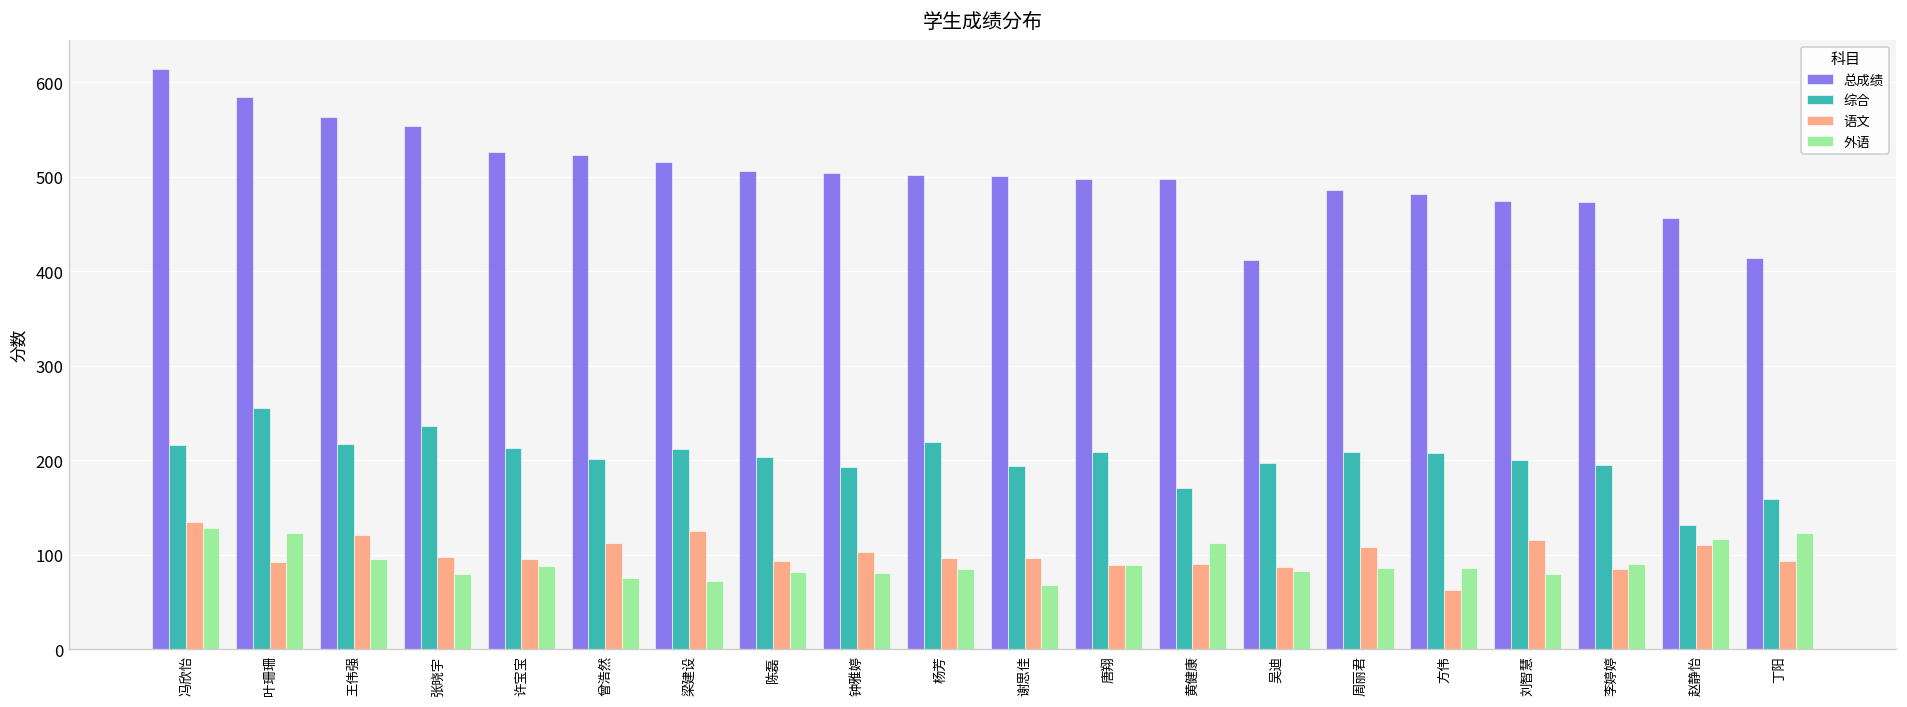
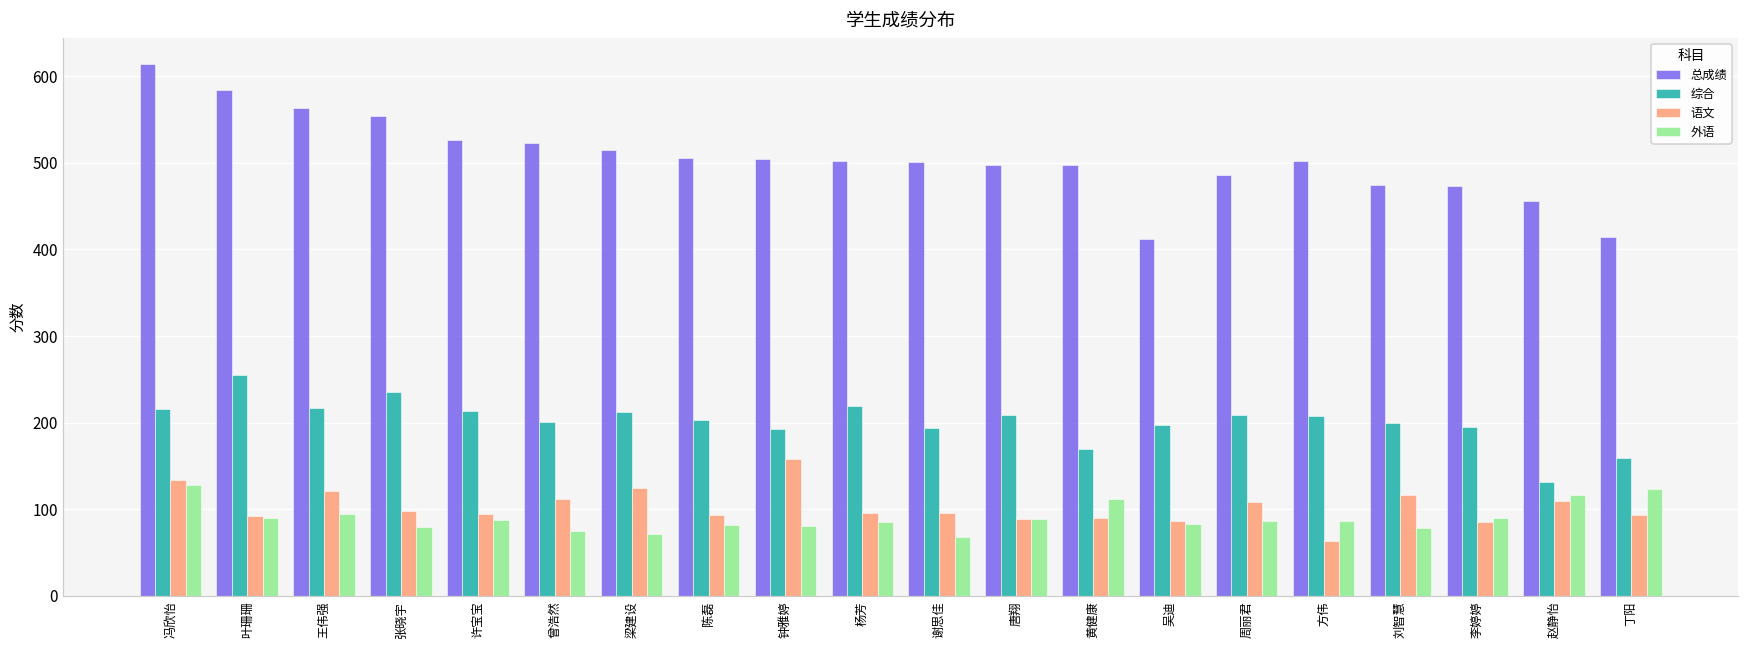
外语, 叶珊珊: 120 -> 90
语文, 钟雅婷: 100 -> 160
总成绩, 方伟: 480 -> 500
